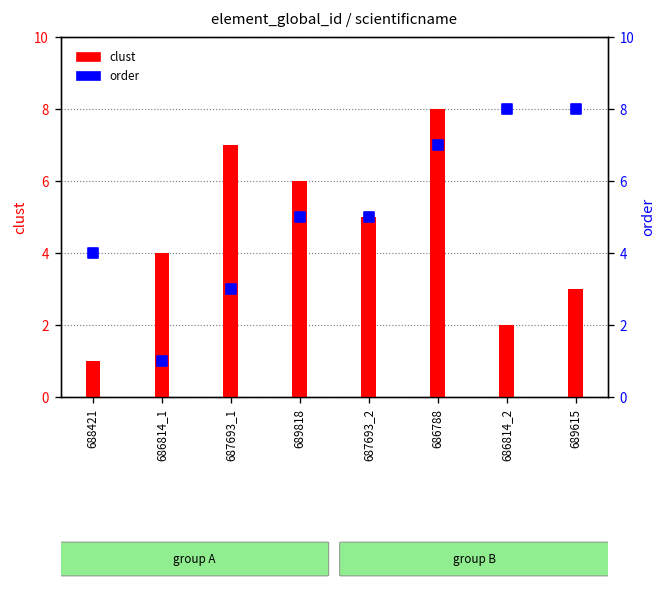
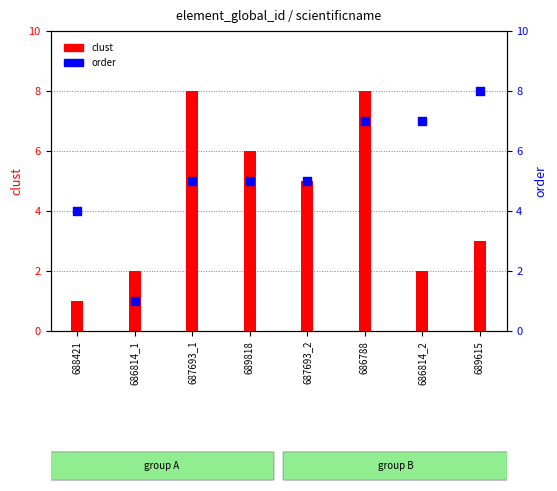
clust, 686814_1: 4 -> 2
clust, 687693_1: 7 -> 8
order, 687693_1: 3 -> 5
order, 686814_2: 8 -> 7
